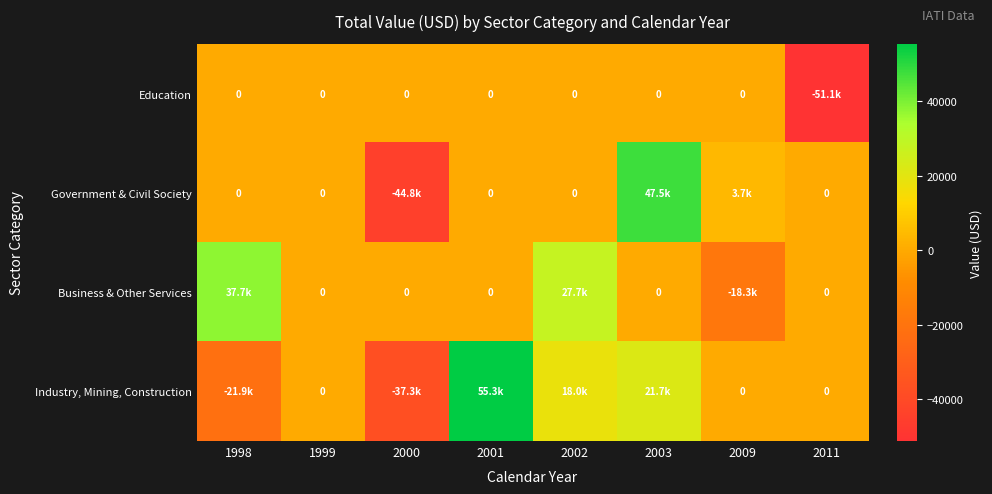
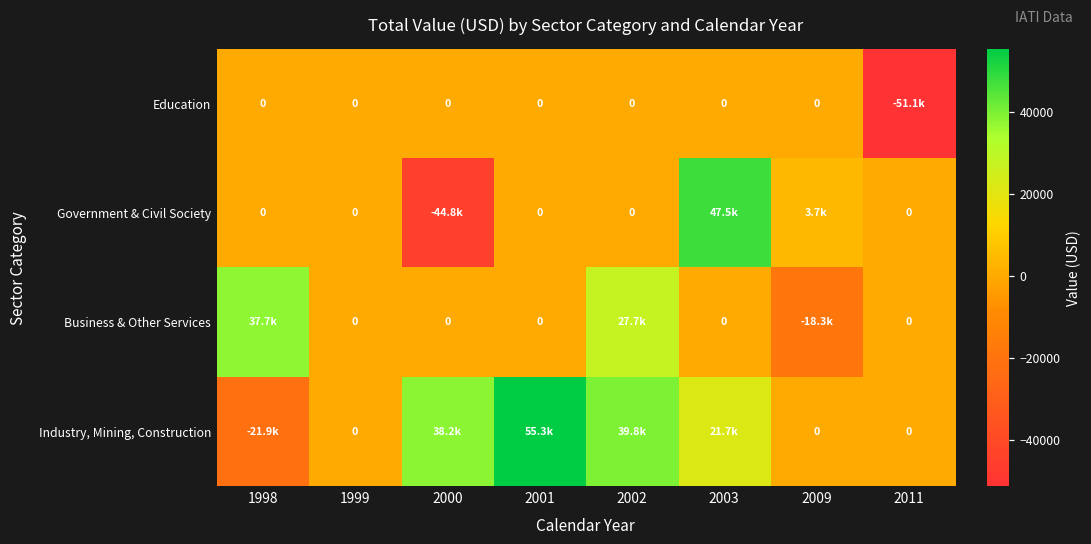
Industry, Mining, Construction, 2000: -37.3k -> 38.2k
Industry, Mining, Construction, 2002: 18.0k -> 39.8k
